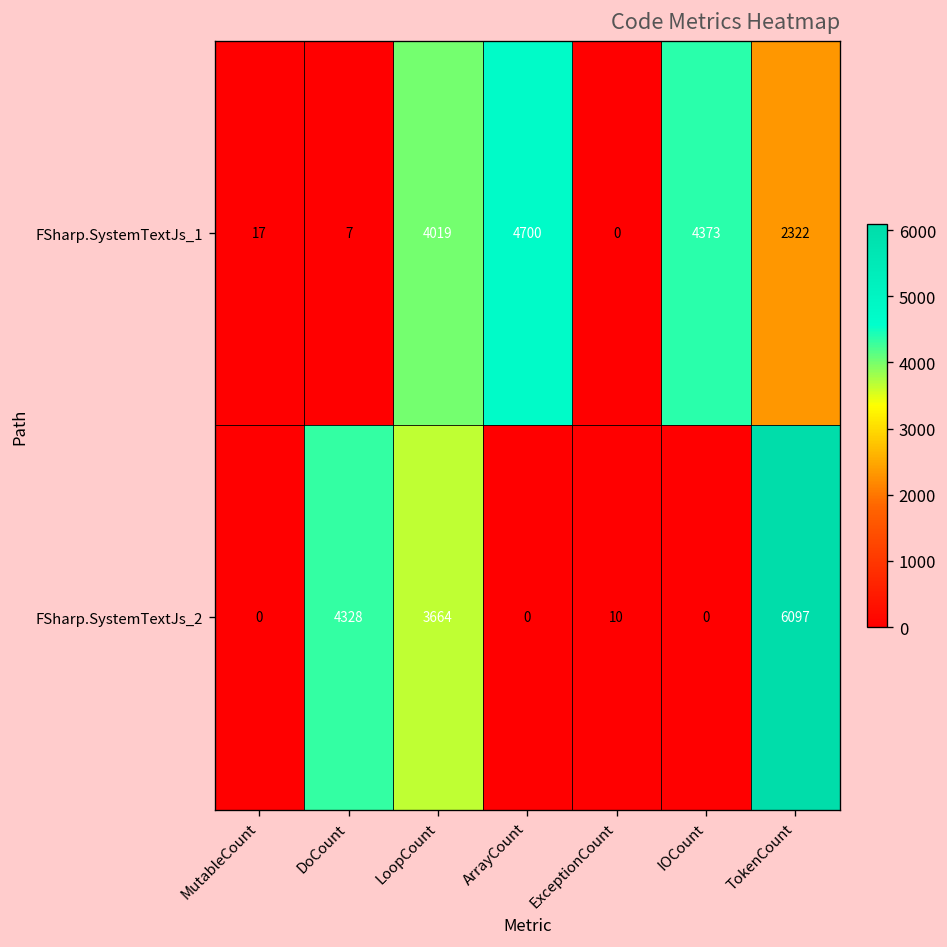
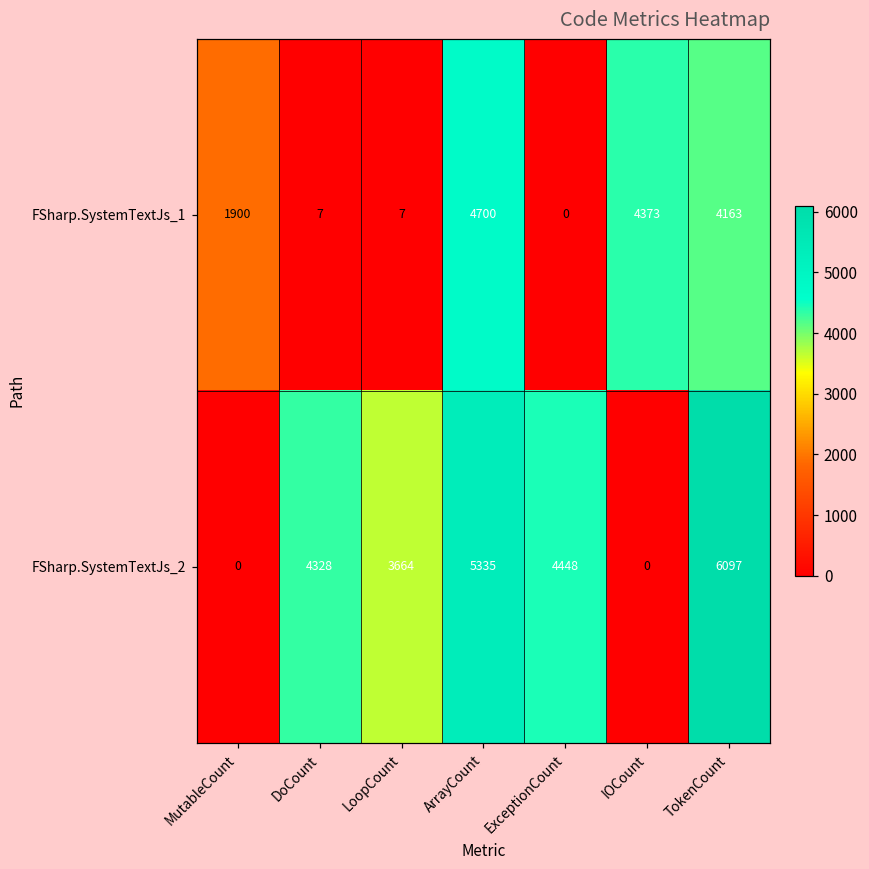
FSharp.SystemTextJs_1, MutableCount: 17 -> 1900
FSharp.SystemTextJs_1, LoopCount: 4019 -> 7
FSharp.SystemTextJs_1, TokenCount: 2322 -> 4163
FSharp.SystemTextJs_2, ArrayCount: 0 -> 5335
FSharp.SystemTextJs_2, ExceptionCount: 10 -> 4448
